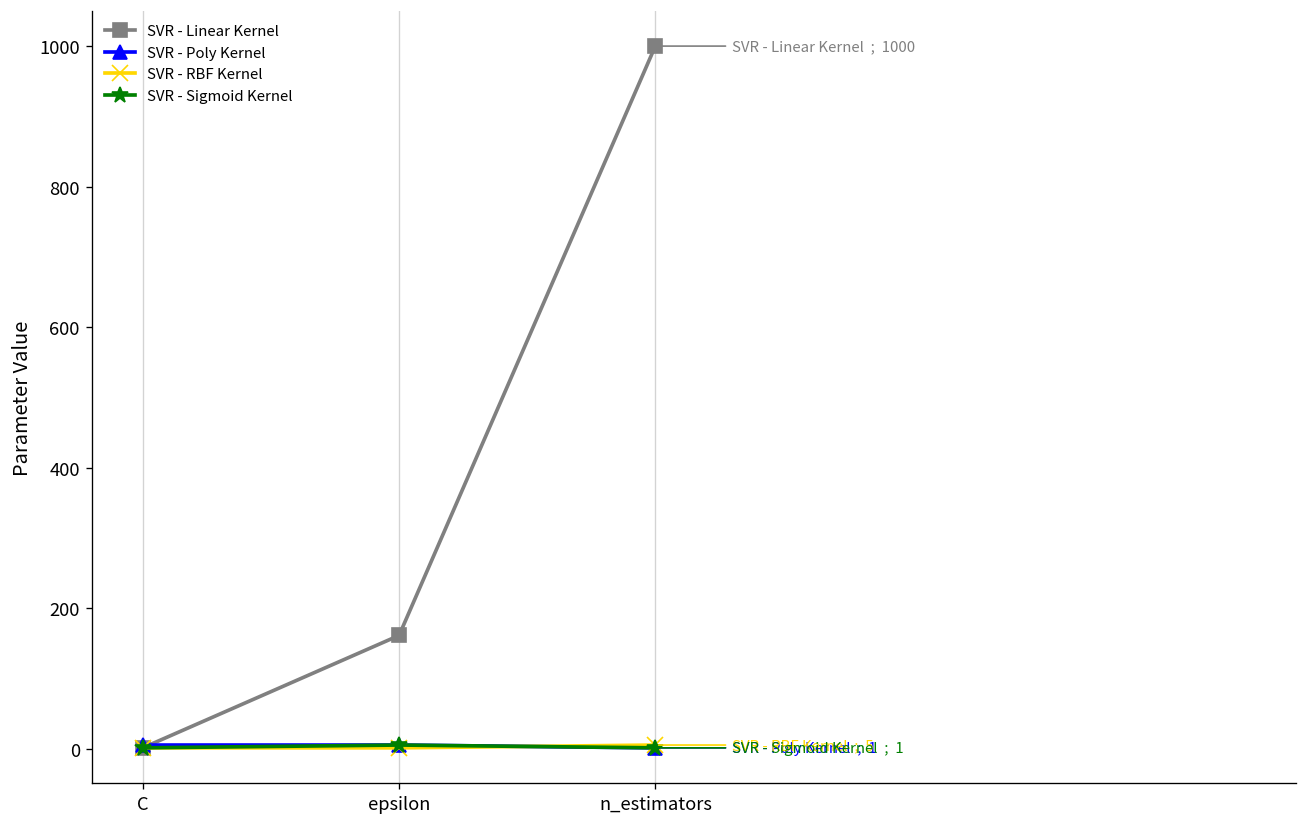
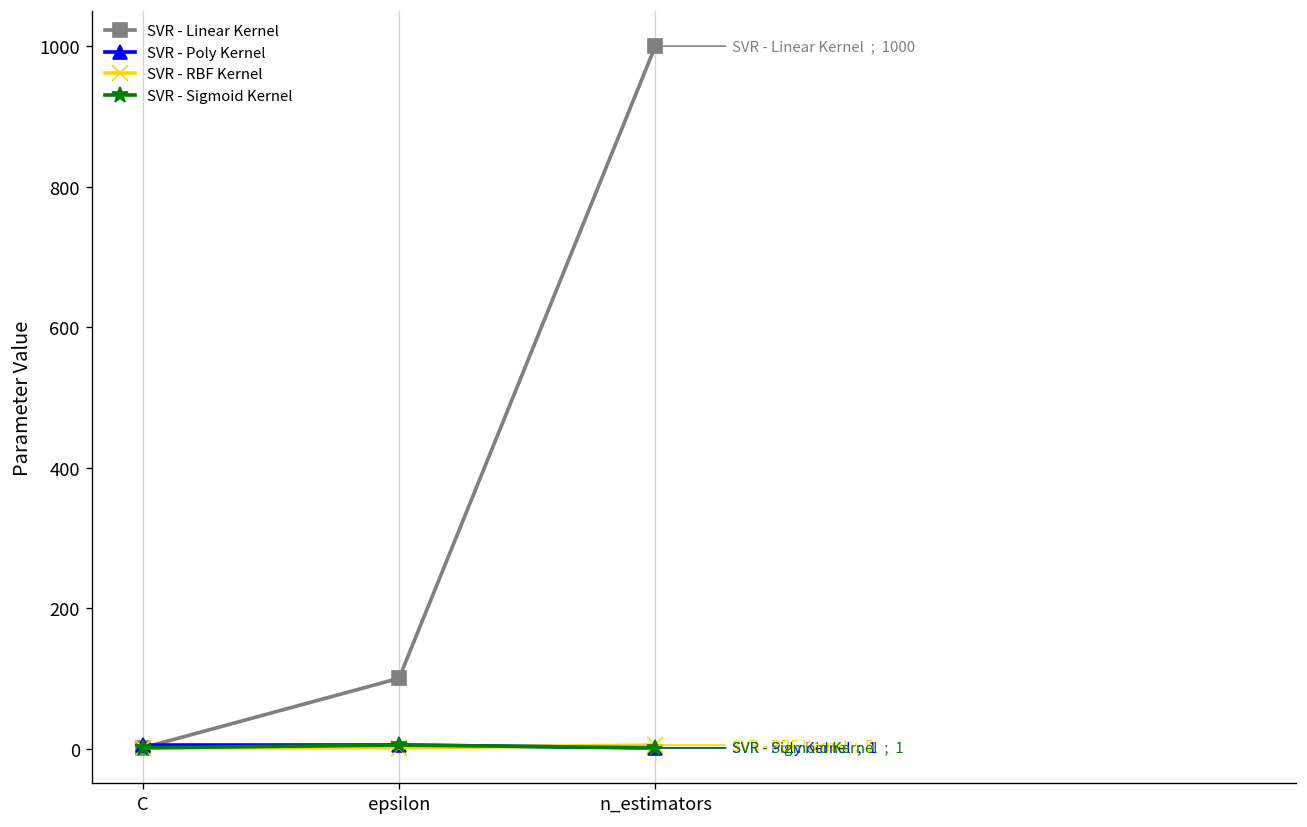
SVR - Linear Kernel, epsilon: 160 -> 100
